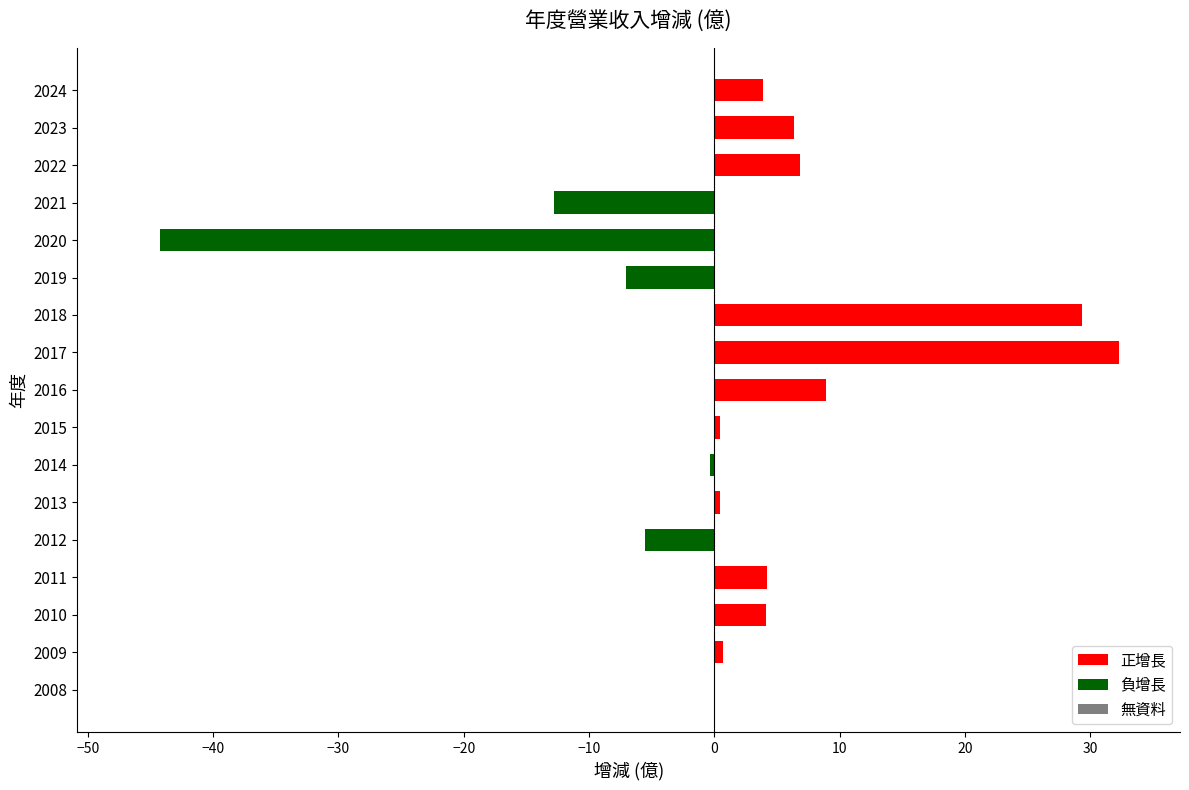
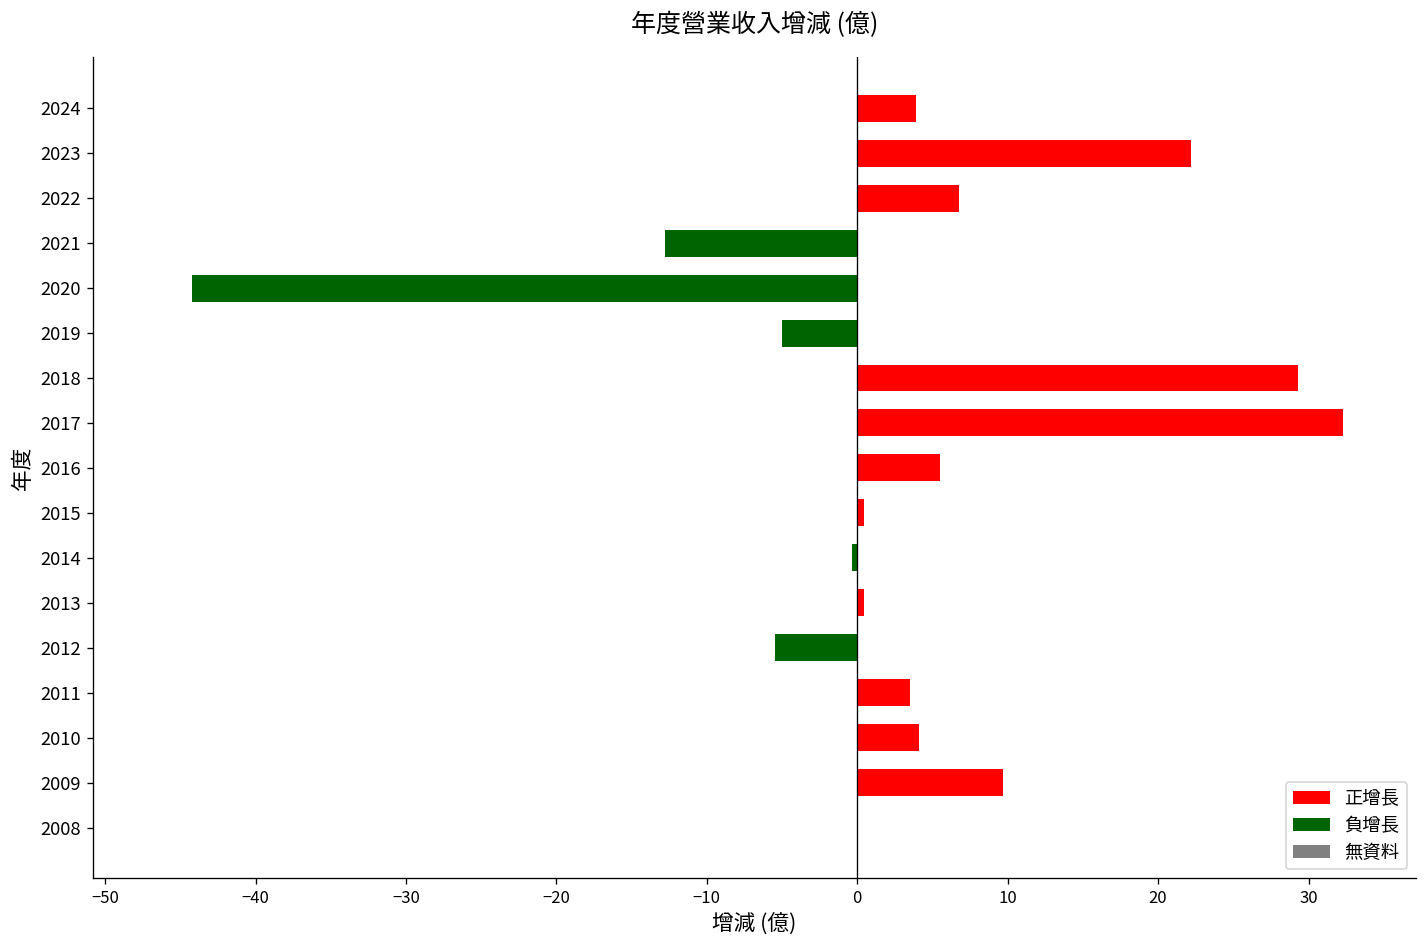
2023: 6.4 -> 22.2
2019: -7.1 -> -5.0
2016: 8.9 -> 5.5
2011: 4.2 -> 3.5
2009: 0.7 -> 9.7
